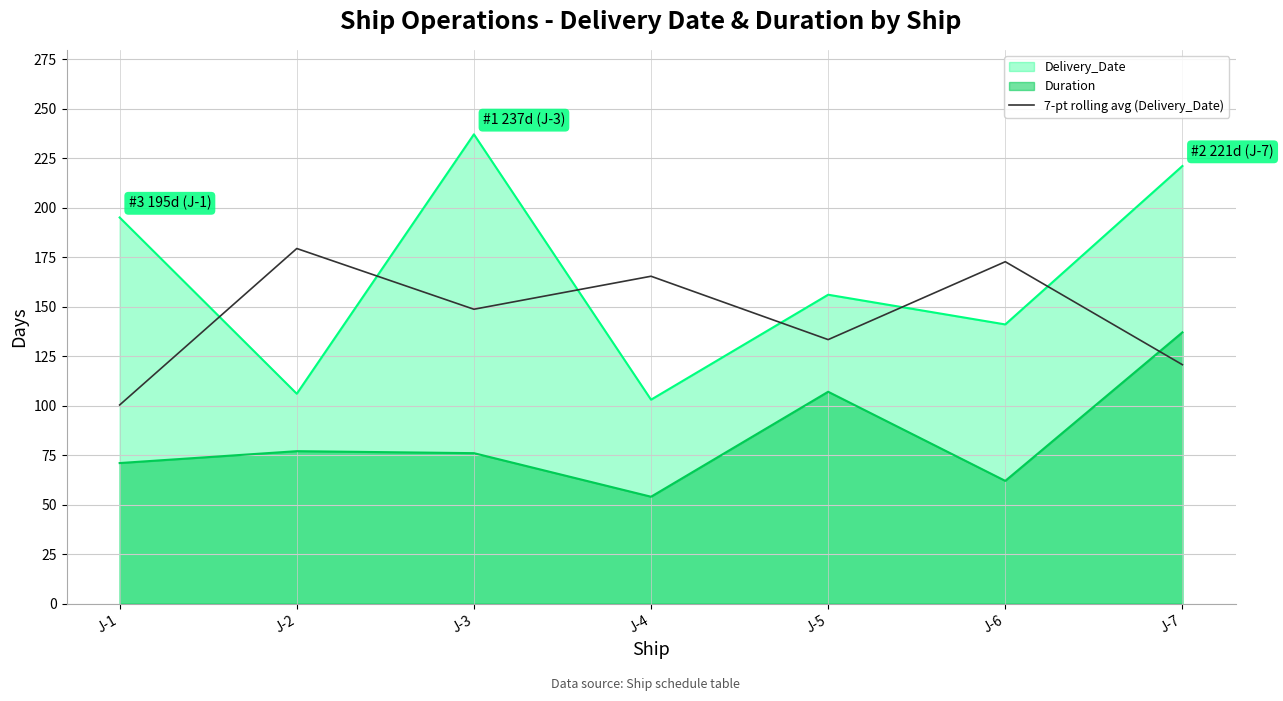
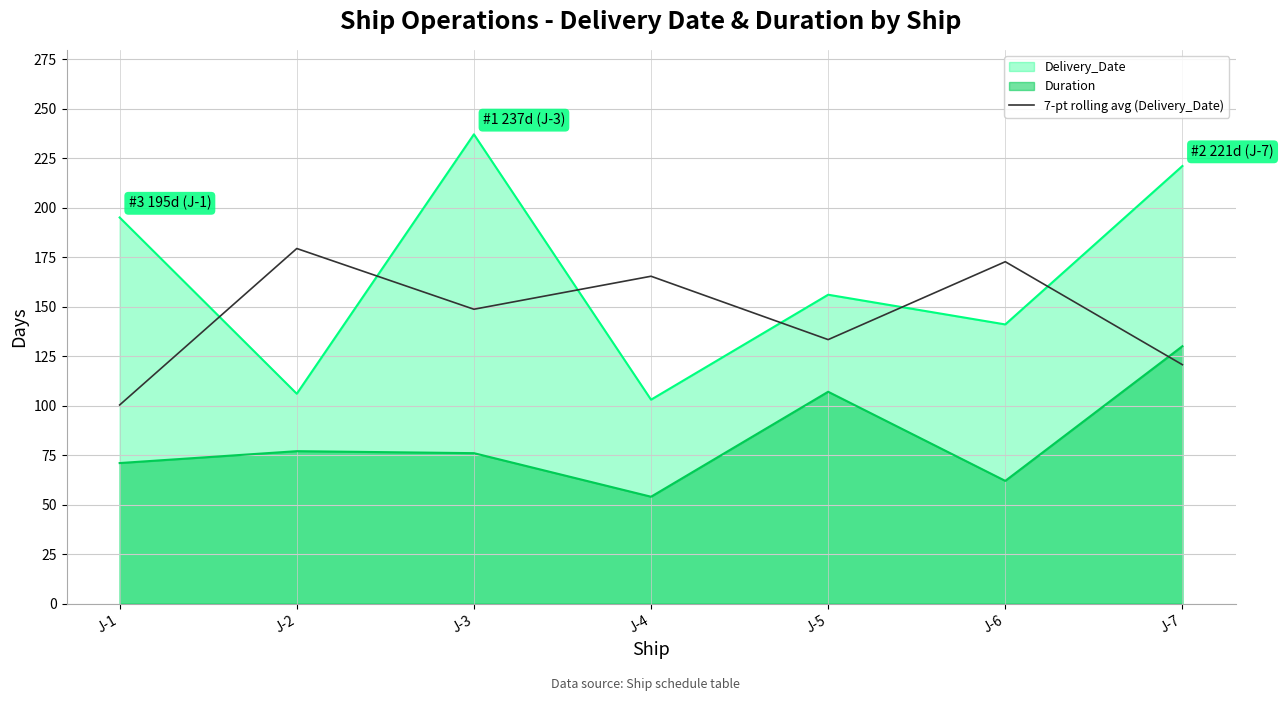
Duration, J-7: 137 -> 130
